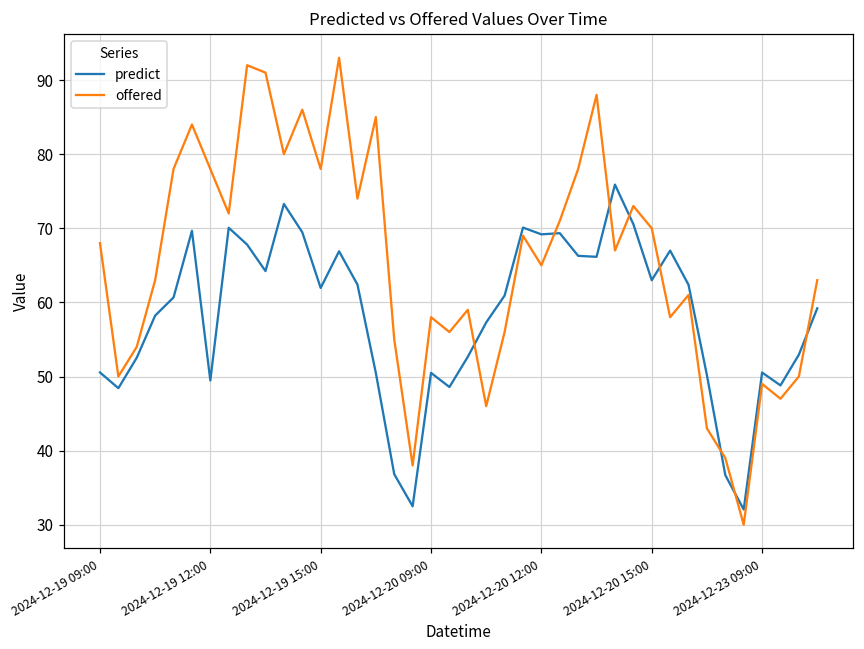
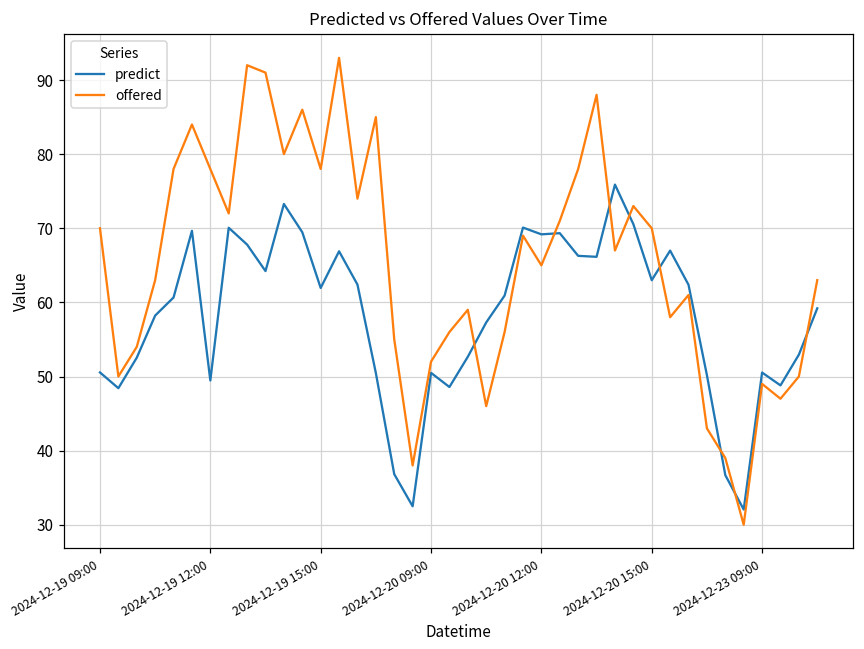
offered, 2024-12-19 09:00: 68 -> 70
offered, 2024-12-20 09:00: 58 -> 52
